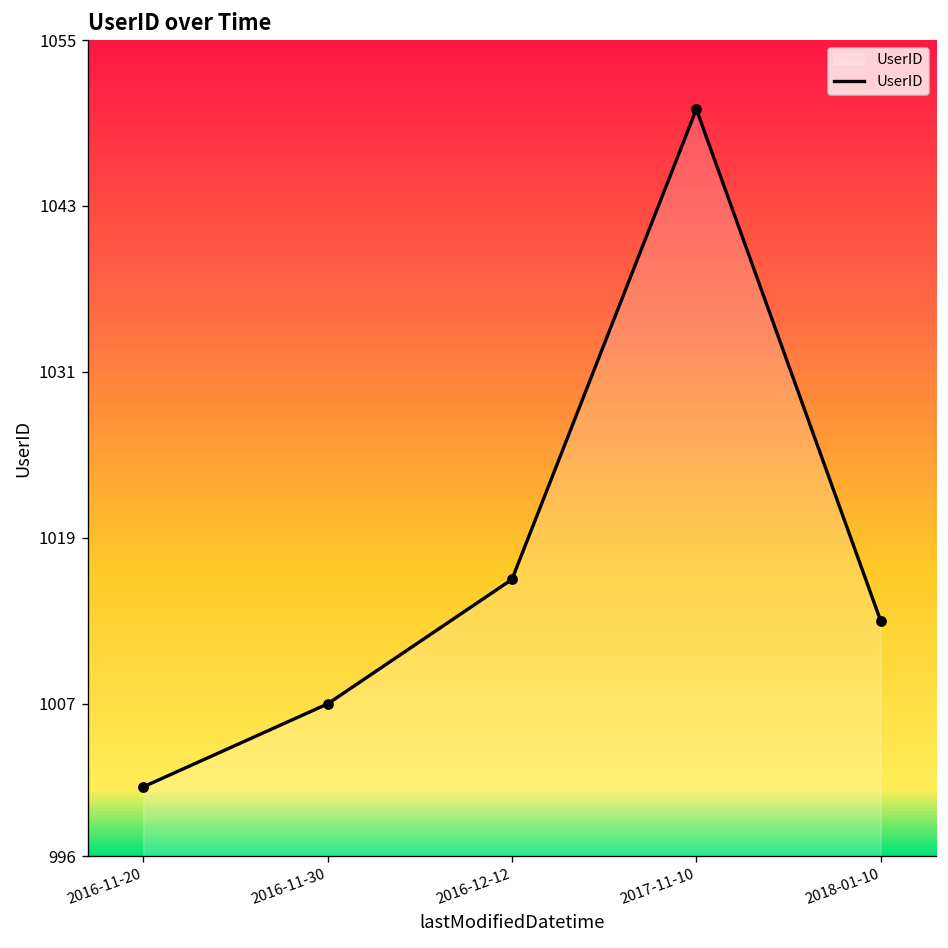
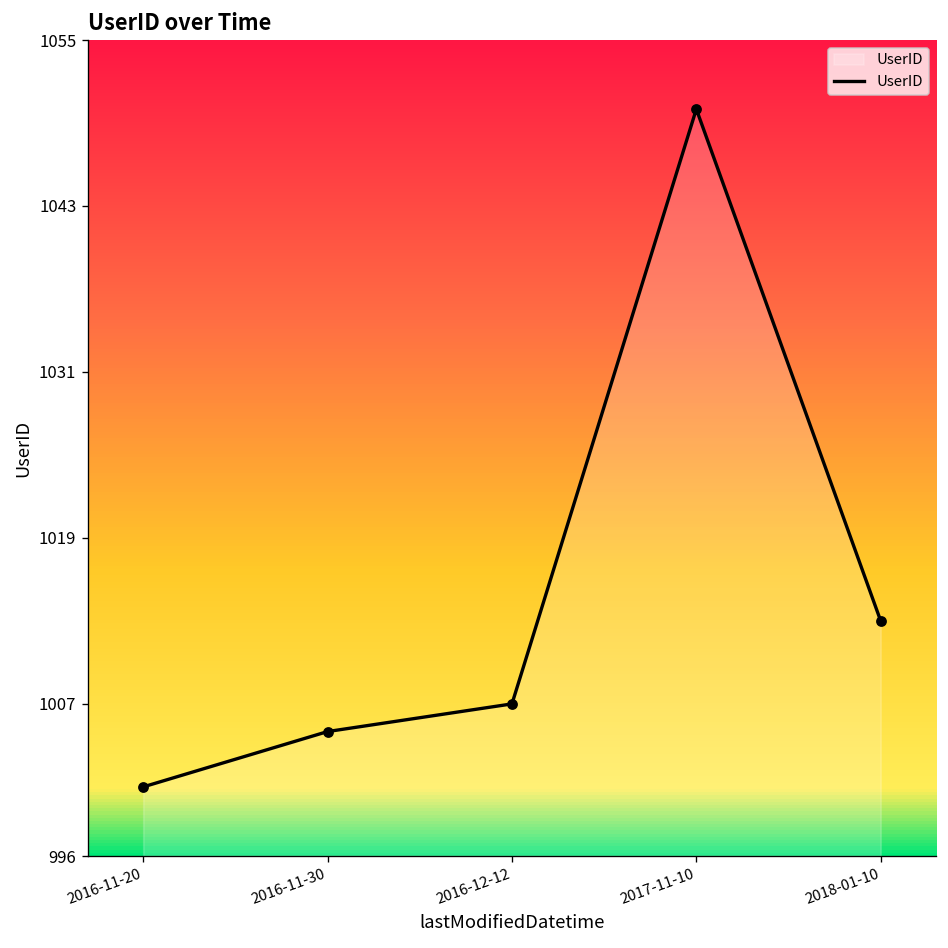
2016-11-30: 1007 -> 1005
2016-12-12: 1016 -> 1007
